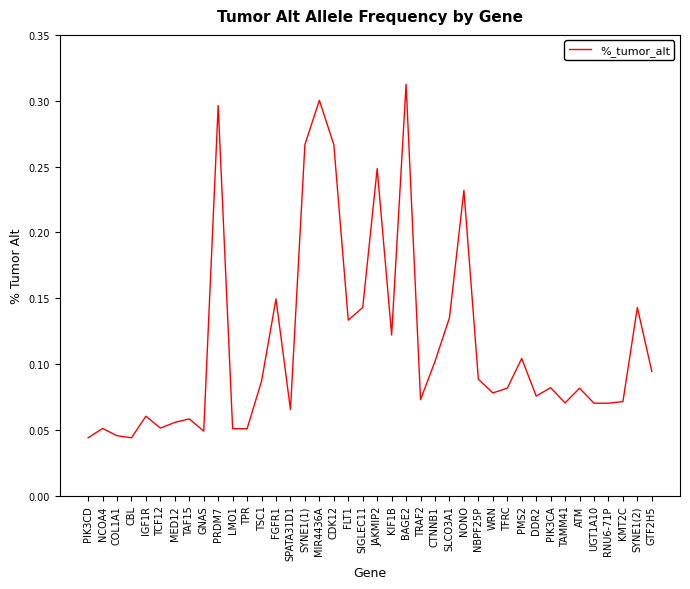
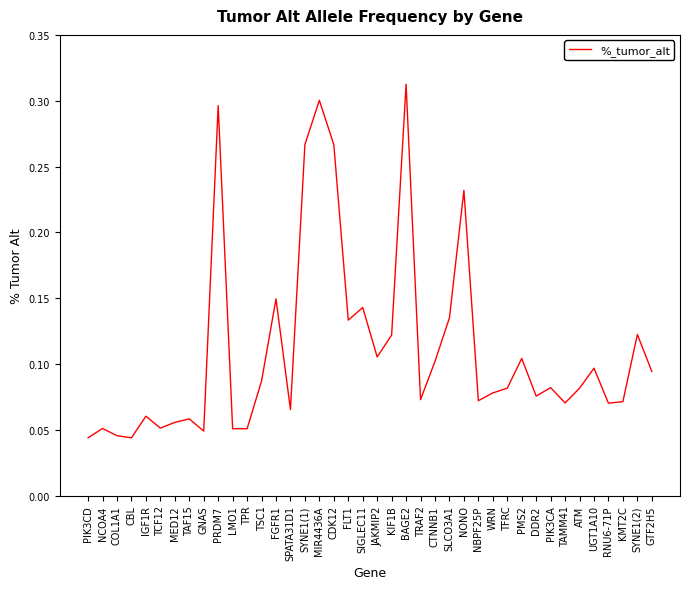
JAKMIP2: 0.248 -> 0.105
NBPF25P: 0.088 -> 0.072
UGT1A10: 0.070 -> 0.097
SYNE1(2): 0.143 -> 0.122
